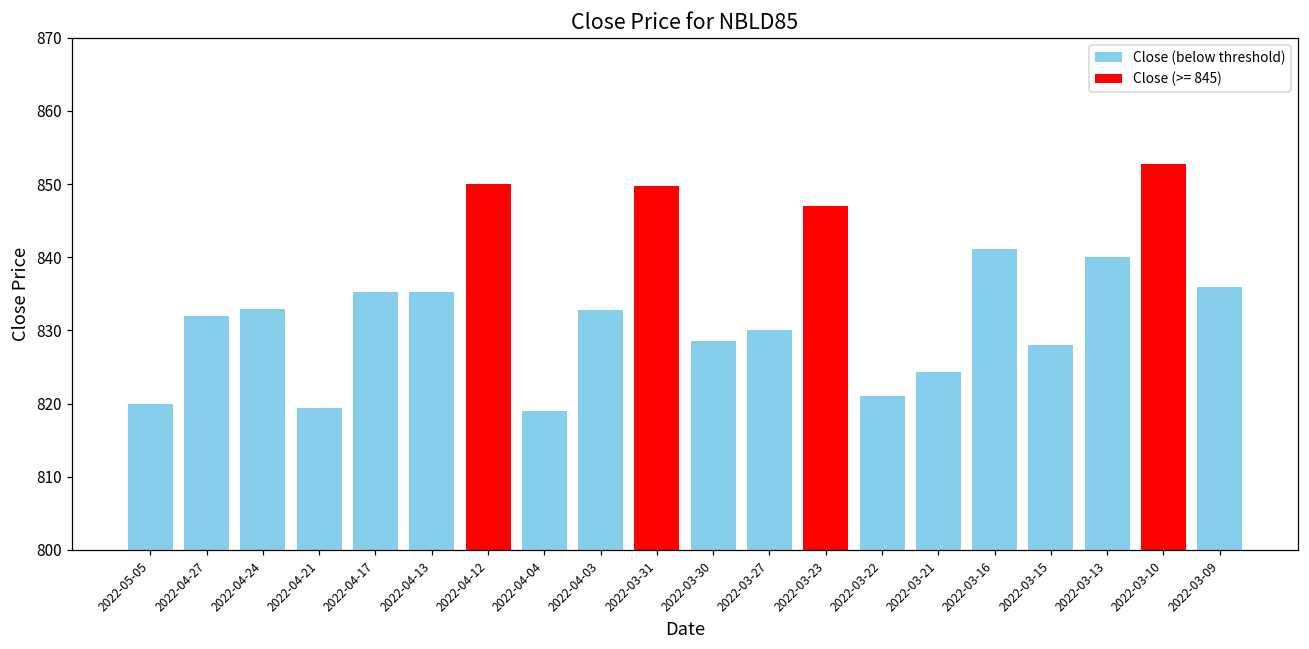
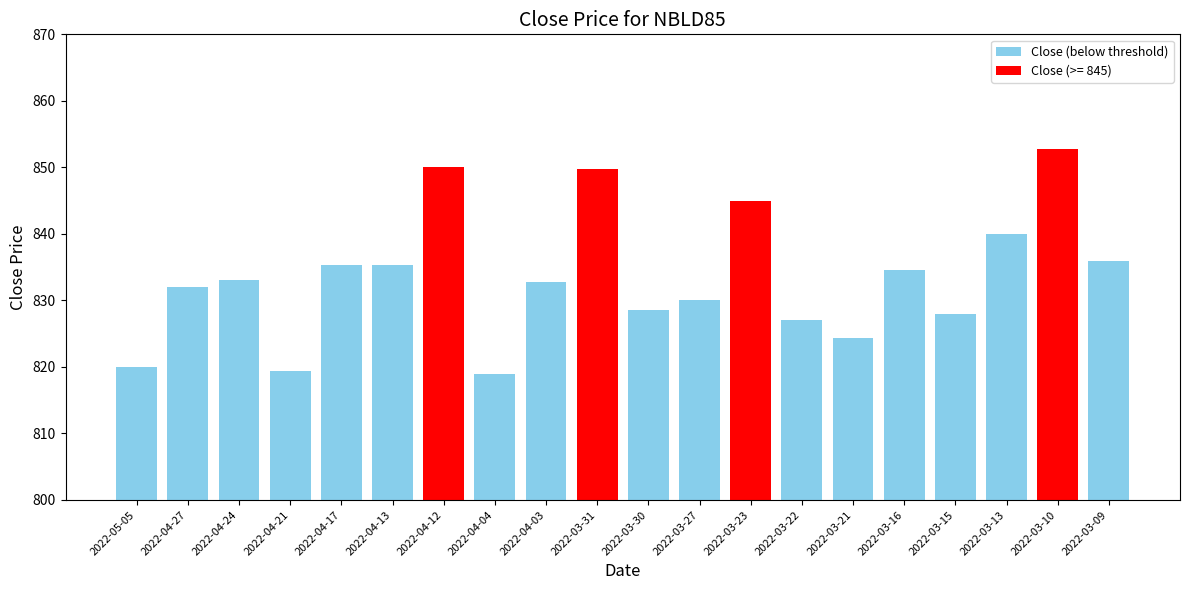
2022-03-23: 847 -> 845
2022-03-22: 821 -> 827
2022-03-16: 841 -> 835
